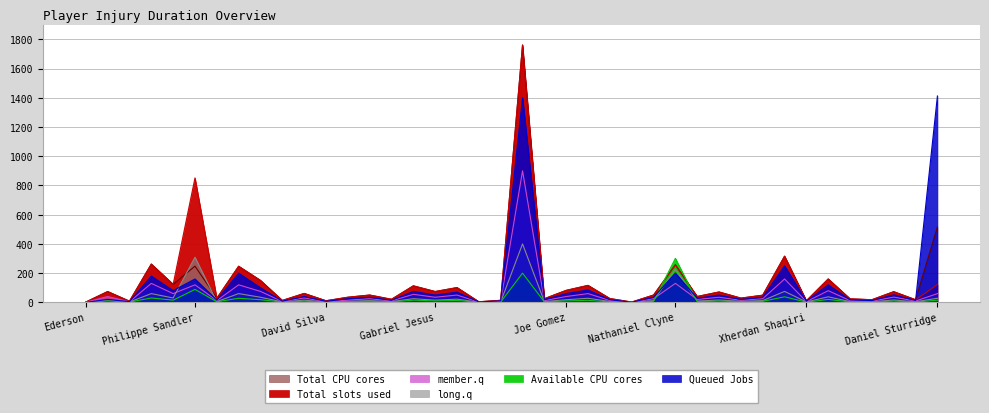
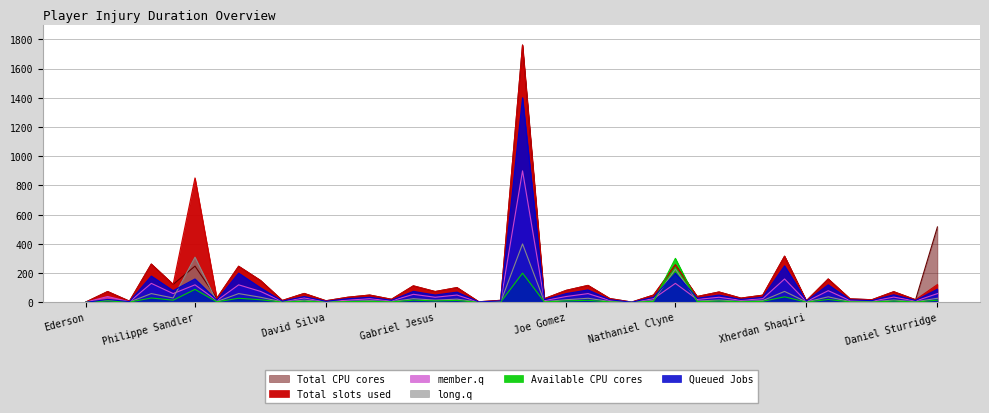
Queued Jobs, Daniel Sturridge: 1410 -> 90
